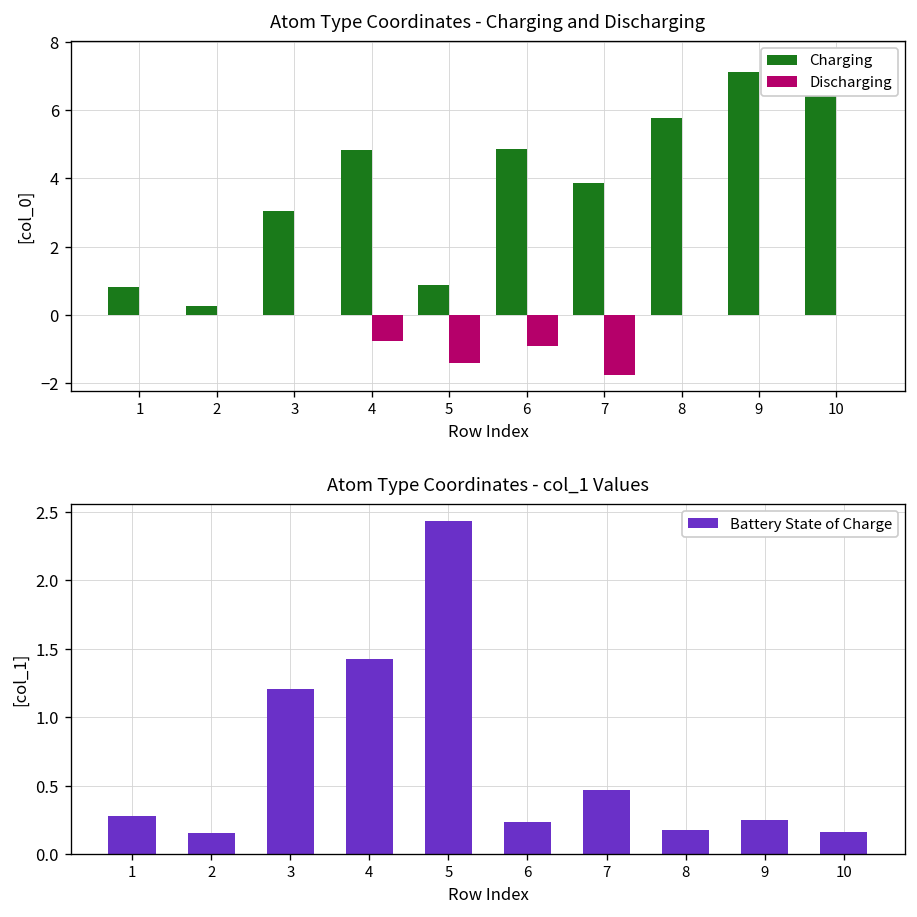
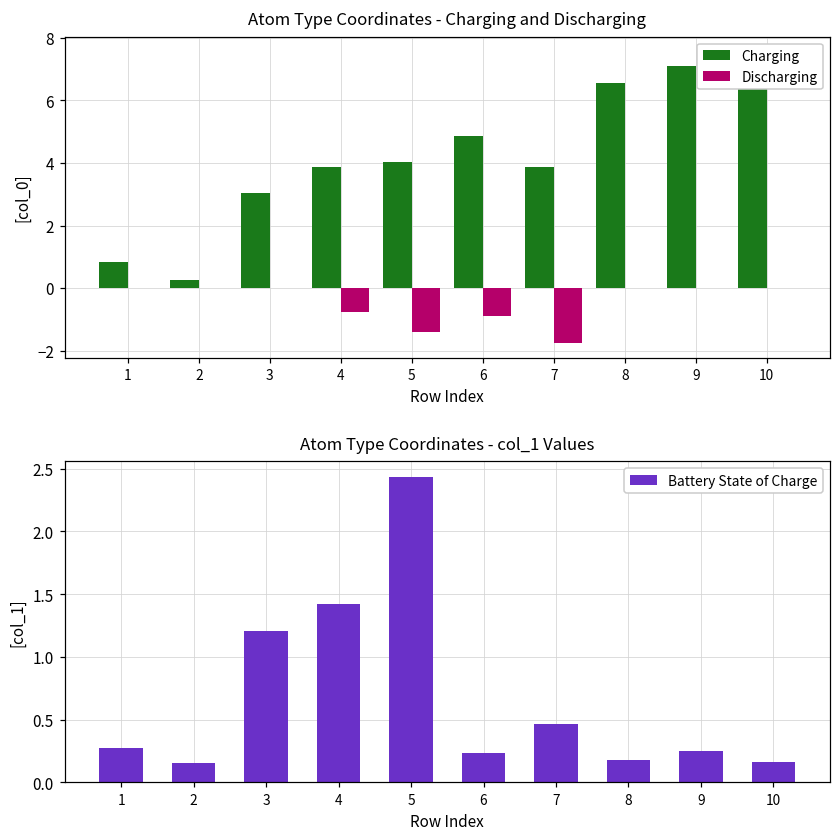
Atom Type Coordinates - Charging and Discharging, Charging, 4: 4.8 -> 3.9
Atom Type Coordinates - Charging and Discharging, Charging, 5: 0.9 -> 4.0
Atom Type Coordinates - Charging and Discharging, Charging, 8: 5.8 -> 6.5
